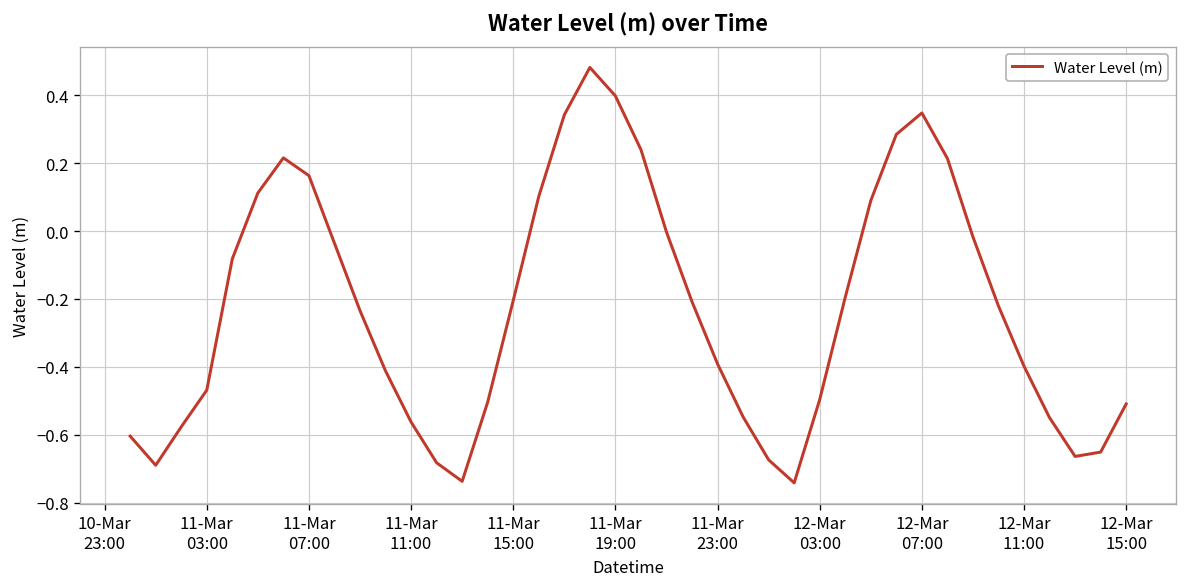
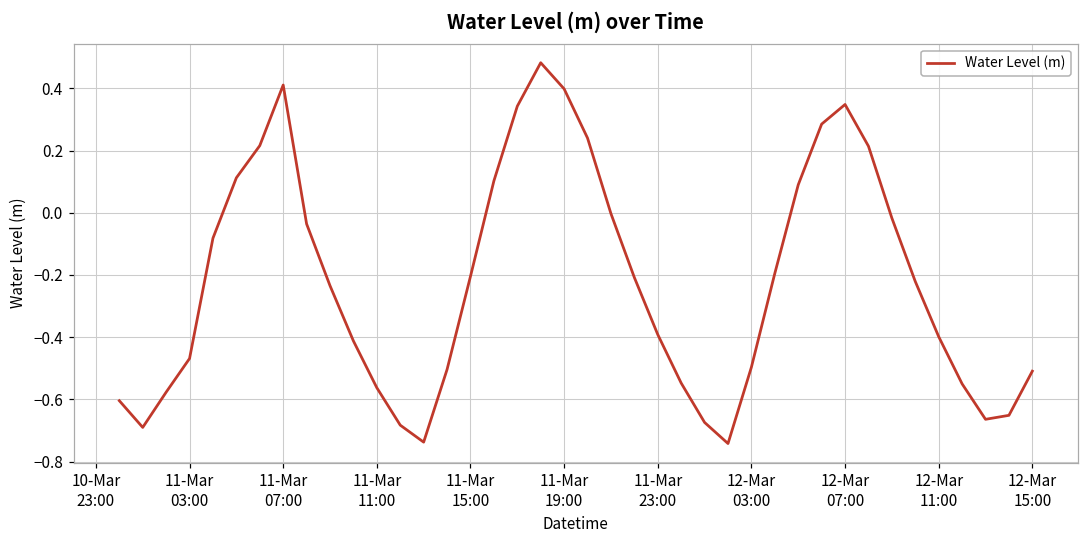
11-Mar 07:00: 0.16 -> 0.41
